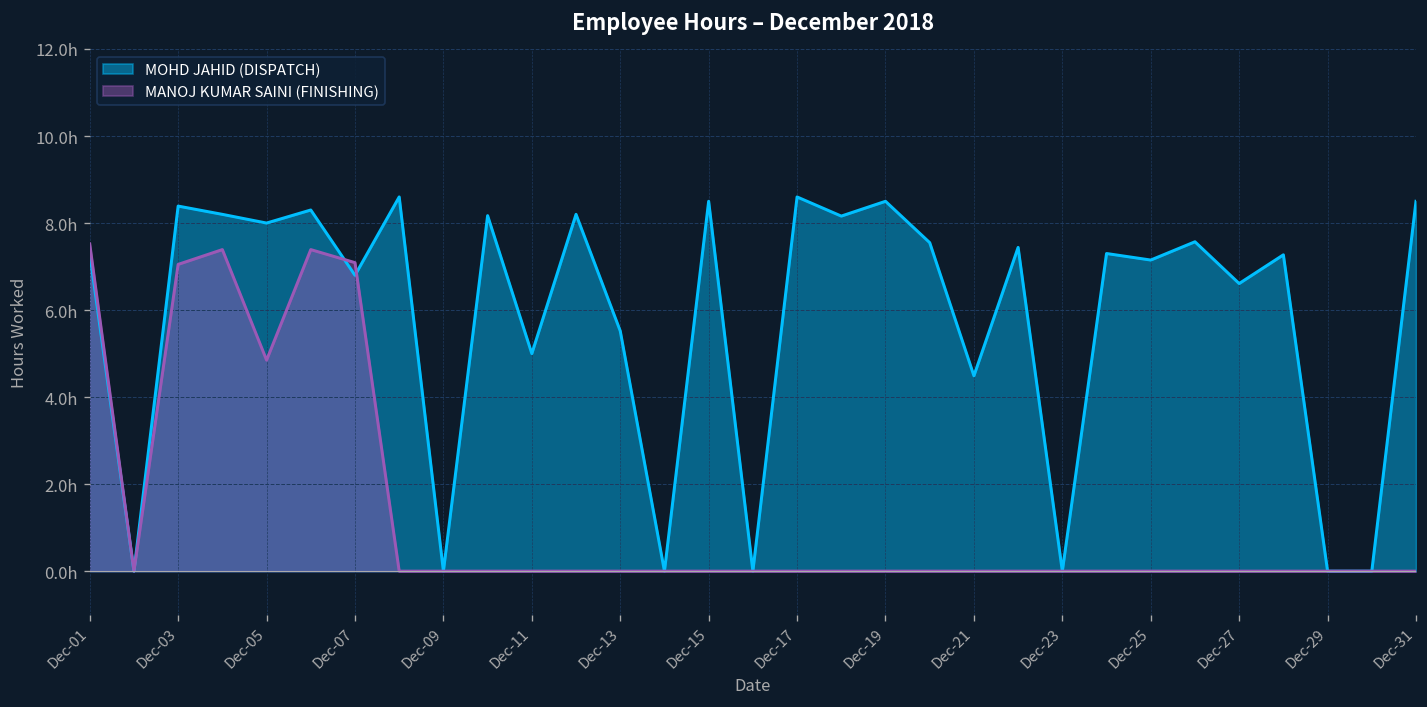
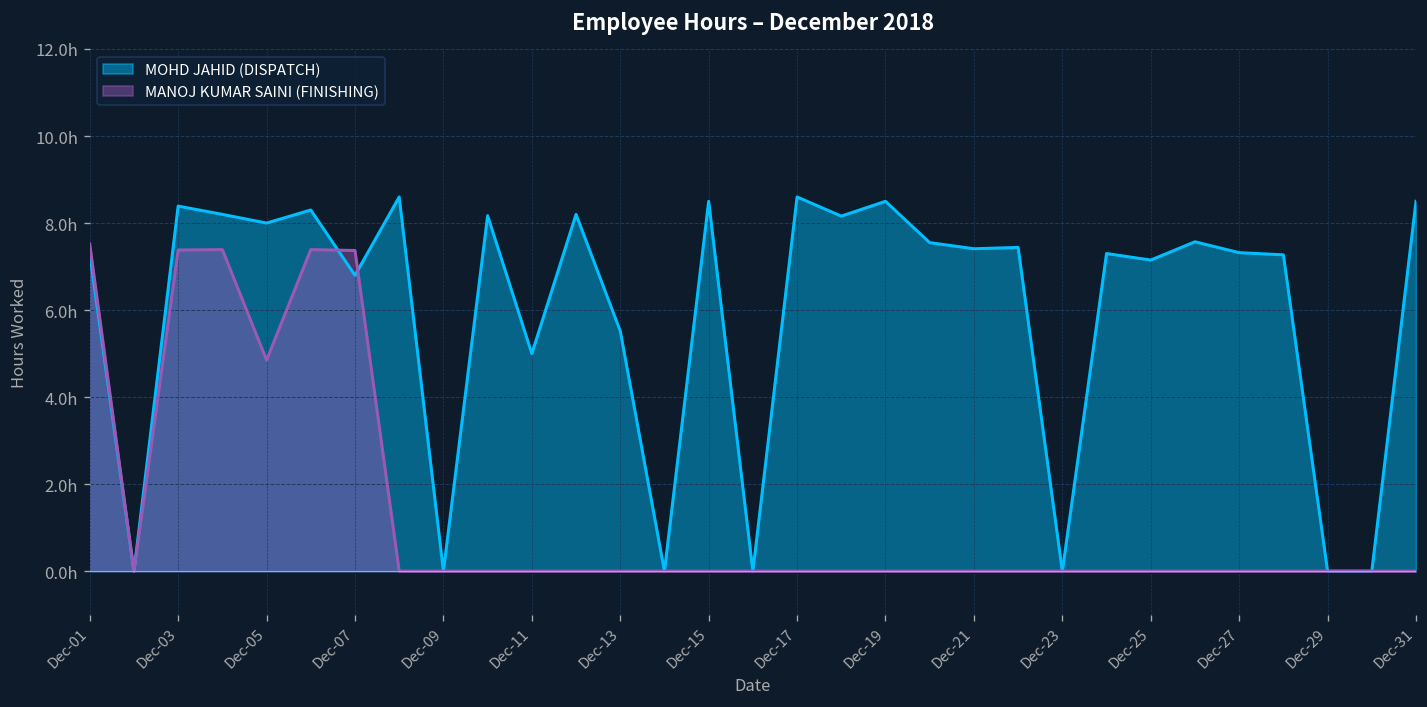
MANOJ KUMAR SAINI (FINISHING), Dec-03: 7.1h -> 7.4h
MANOJ KUMAR SAINI (FINISHING), Dec-07: 7.1h -> 7.4h
MOHD JAHID (DISPATCH), Dec-21: 4.5h -> 7.4h
MOHD JAHID (DISPATCH), Dec-27: 6.6h -> 7.3h
